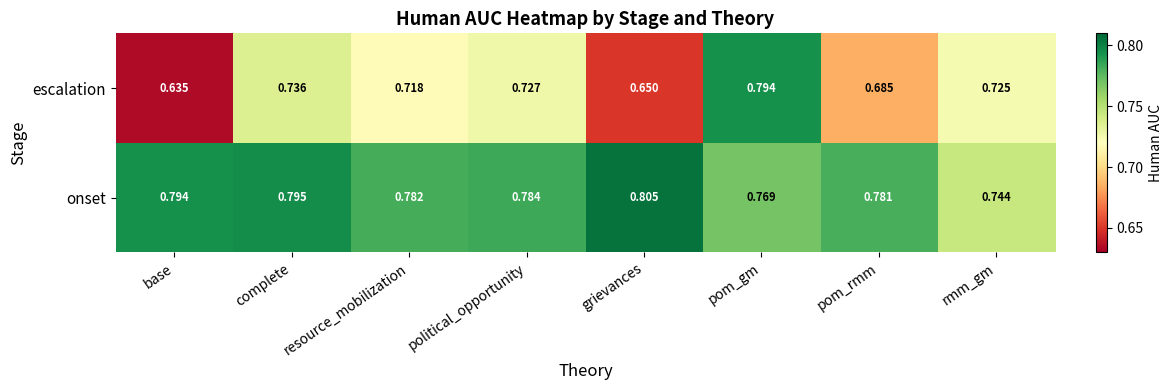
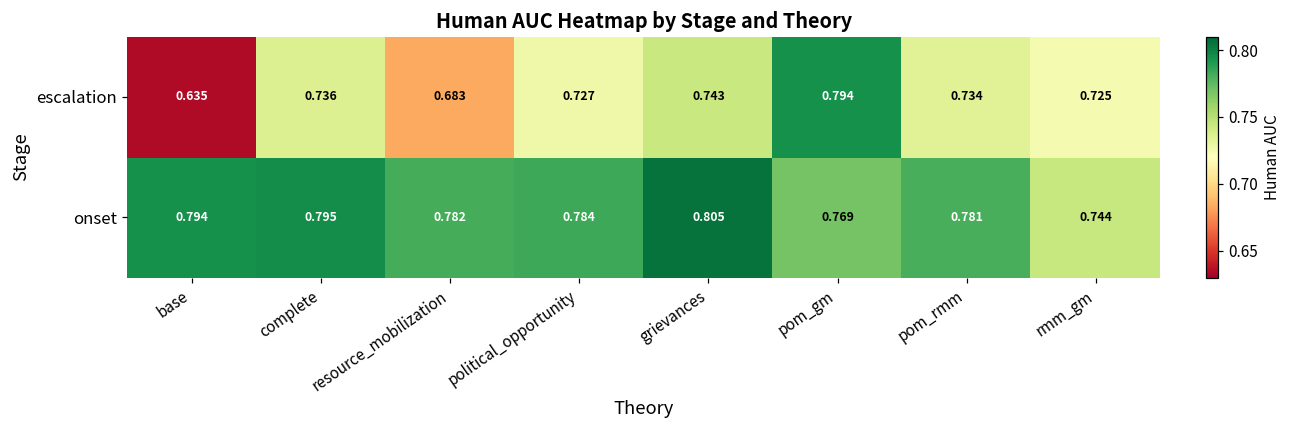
escalation, resource_mobilization: 0.718 -> 0.683
escalation, grievances: 0.650 -> 0.743
escalation, pom_rmm: 0.685 -> 0.734
